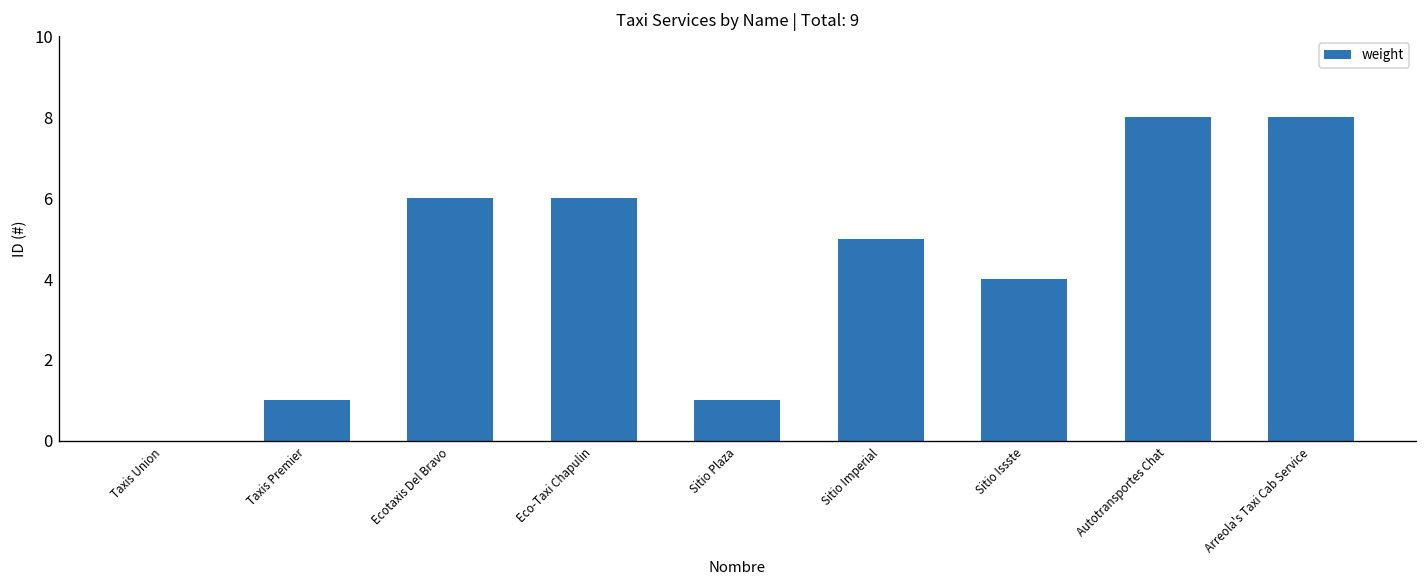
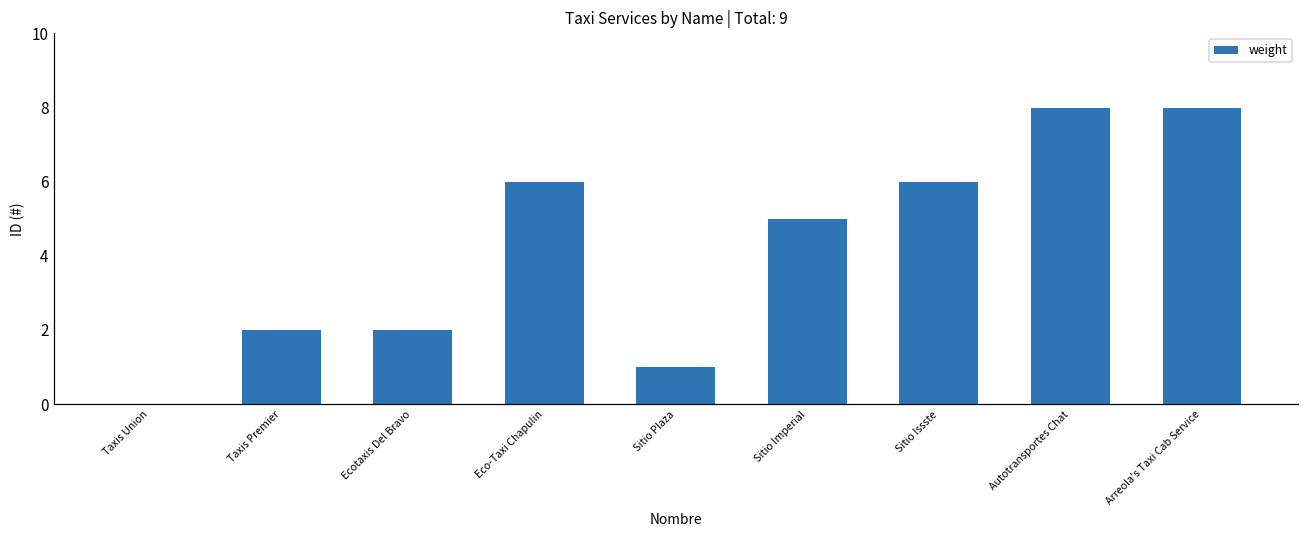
Taxis Premier: 1 -> 2
Ecotaxis Del Bravo: 6 -> 2
Sitio Issste: 4 -> 6
